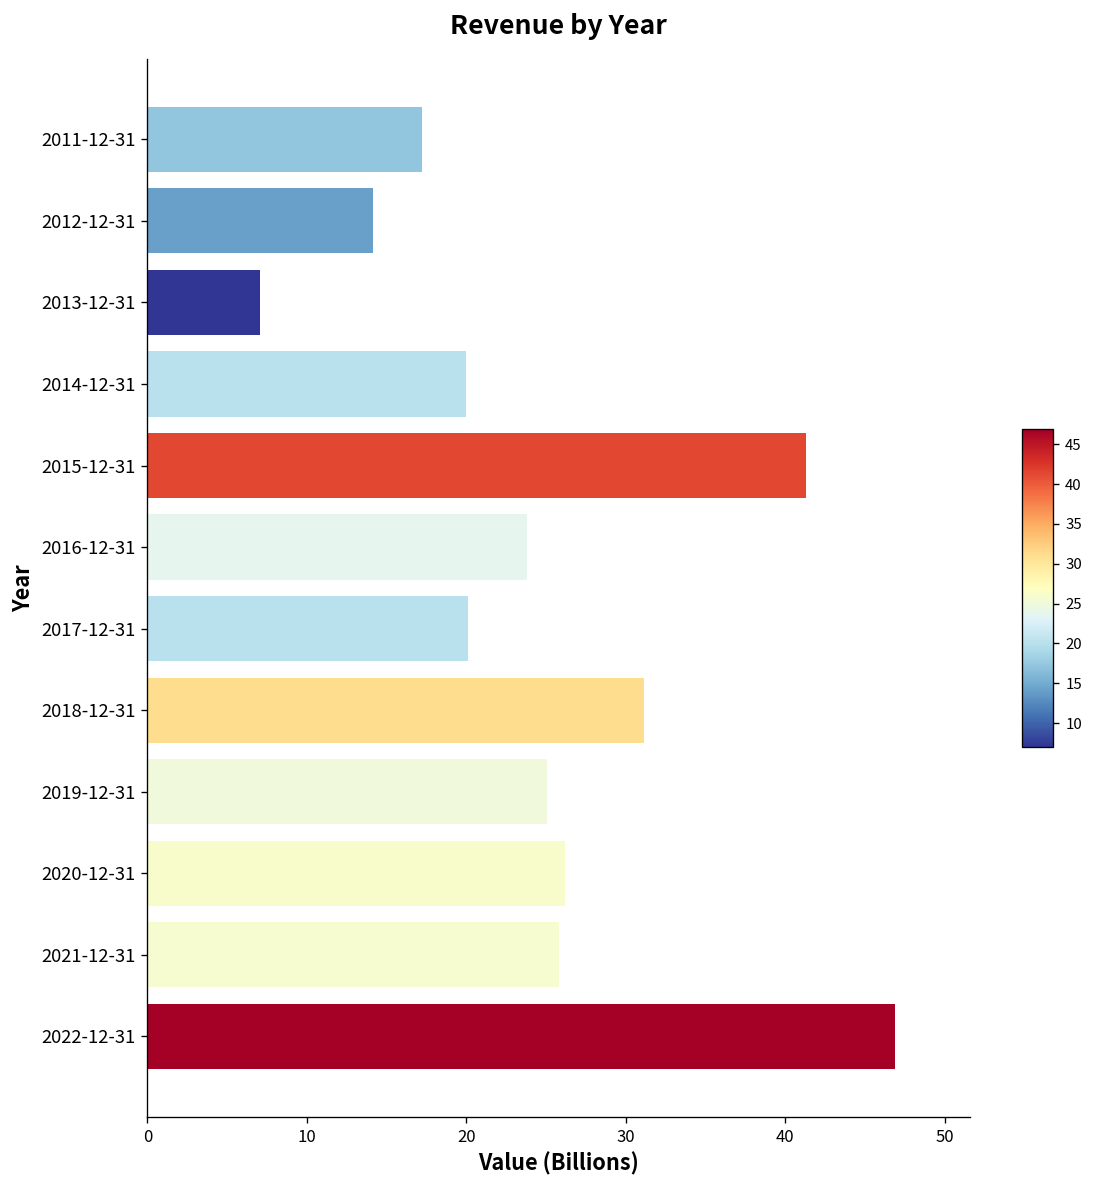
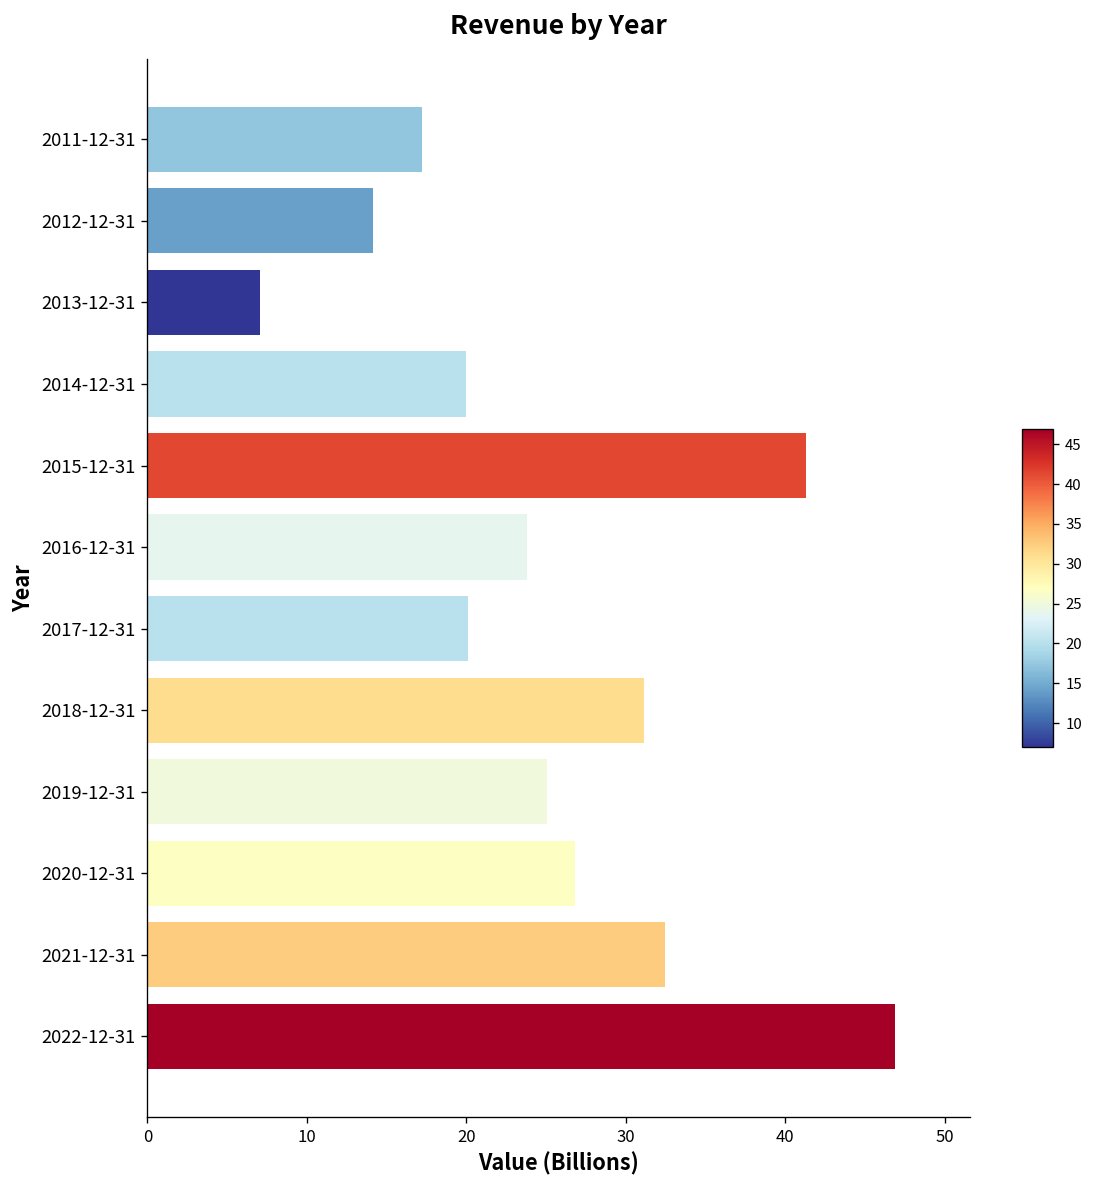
2020-12-31: 26.2 -> 26.8
2021-12-31: 25.8 -> 32.4
